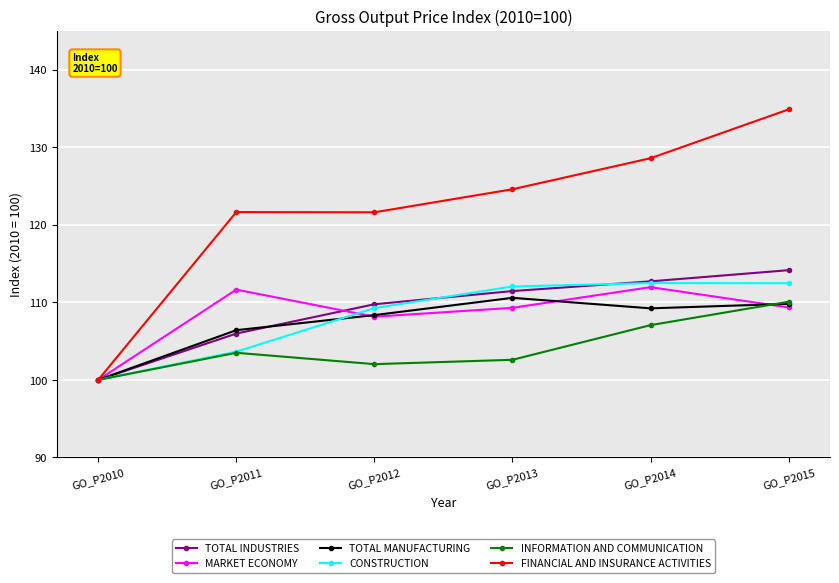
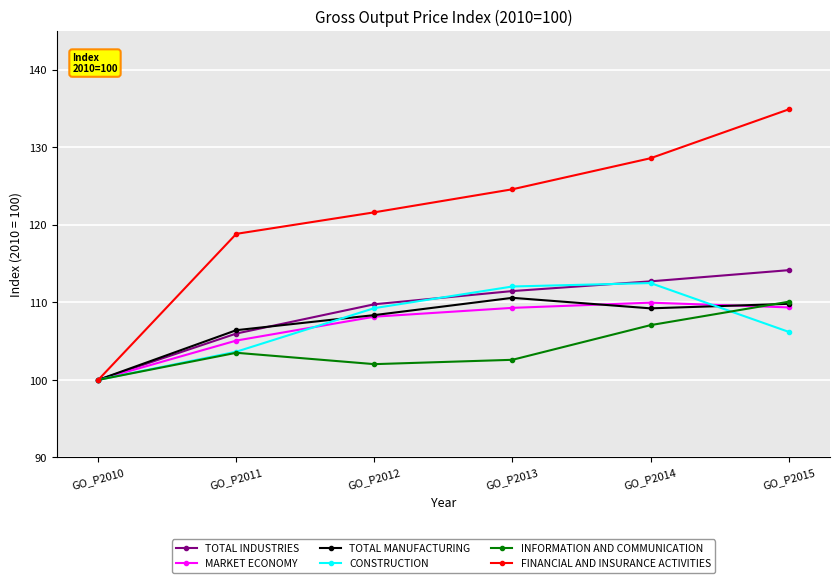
MARKET ECONOMY, GO_P2011: 112 -> 105
FINANCIAL AND INSURANCE ACTIVITIES, GO_P2011: 122 -> 119
MARKET ECONOMY, GO_P2014: 112 -> 110
CONSTRUCTION, GO_P2015: 112 -> 106
